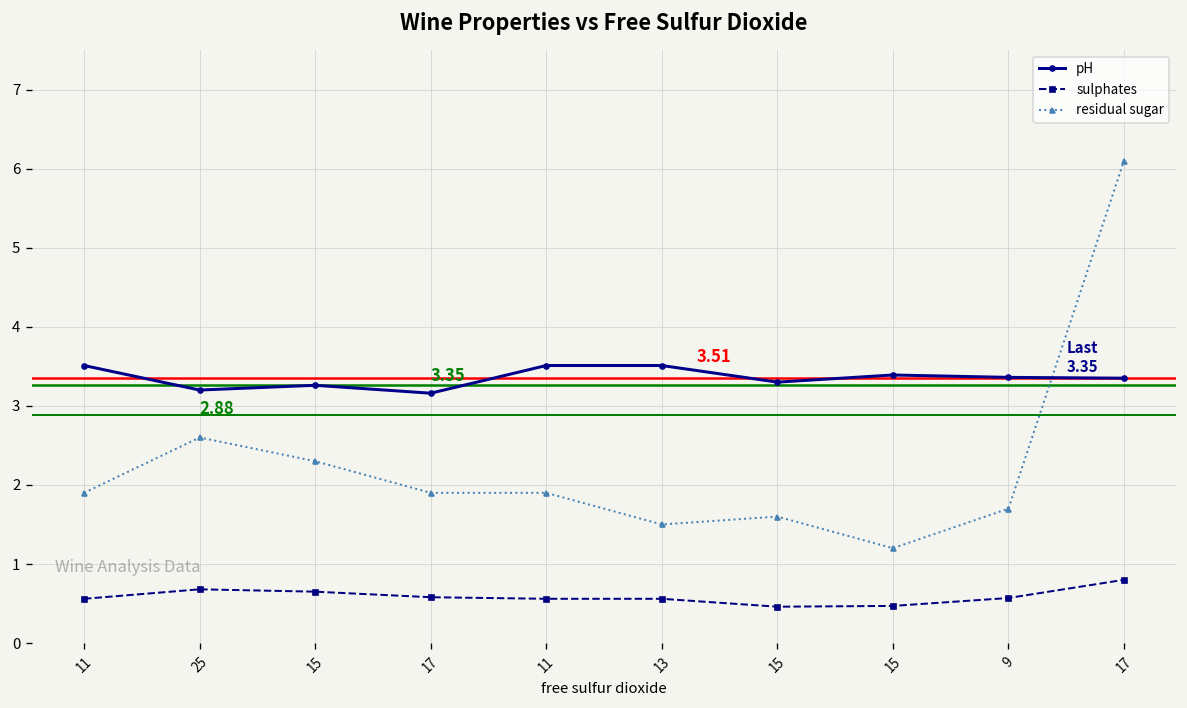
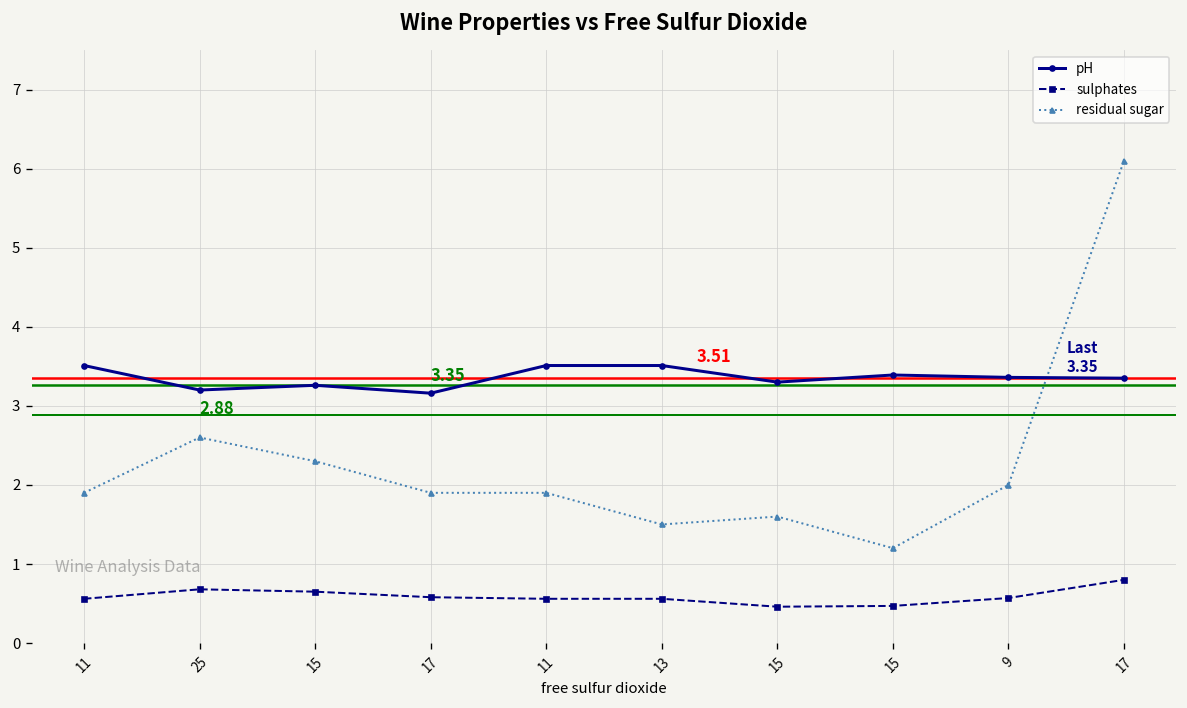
residual sugar, 9: 1.7 -> 2.0
